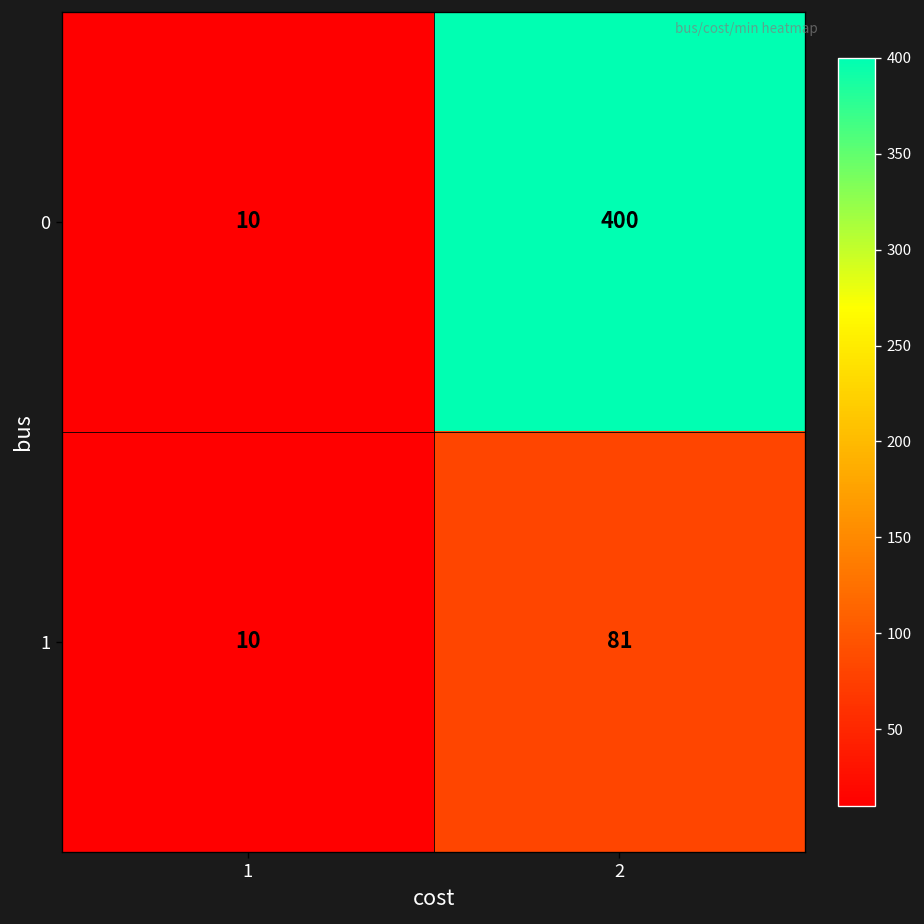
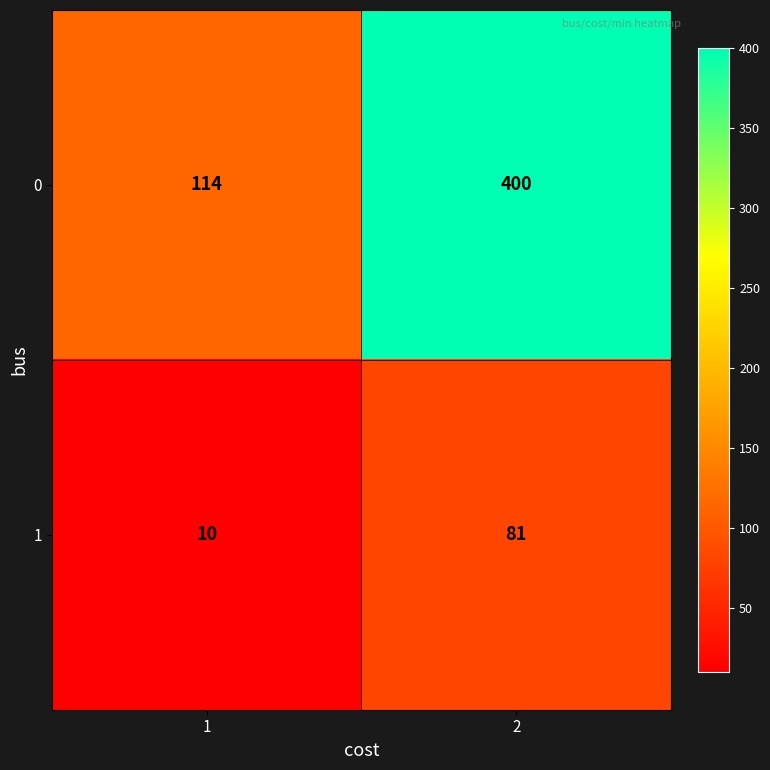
0, 1: 10 -> 114
